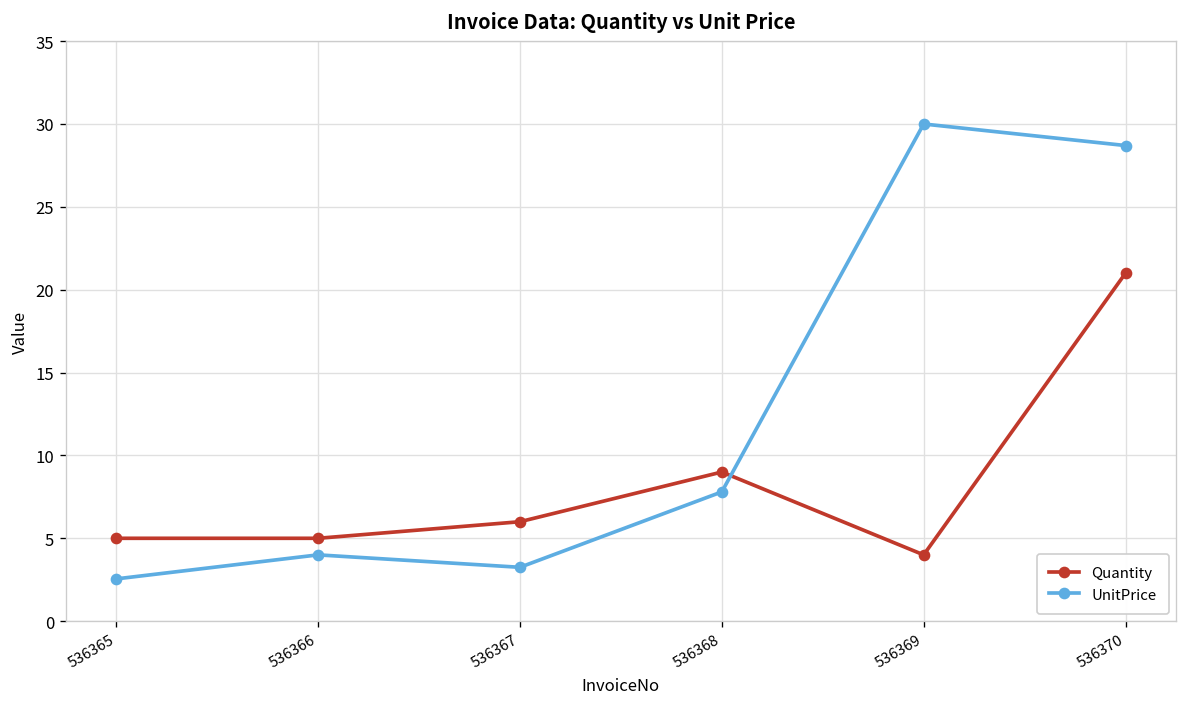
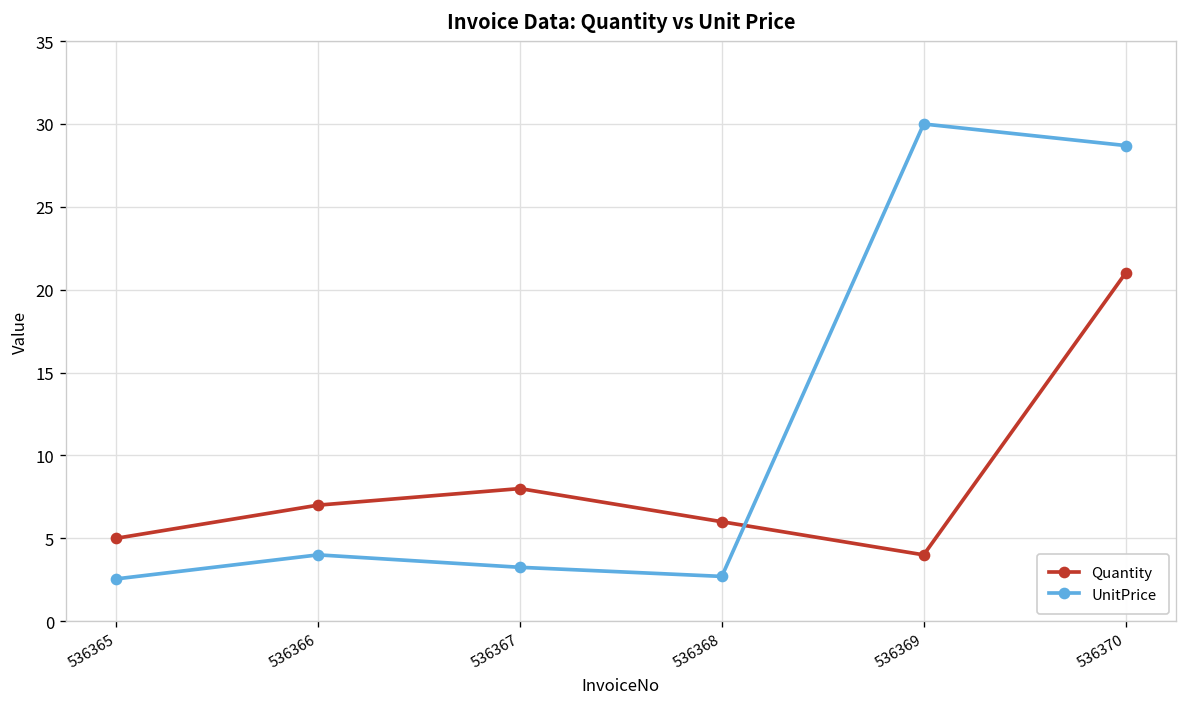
Quantity, 536366: 5 -> 7
Quantity, 536367: 6 -> 8
Quantity, 536368: 9 -> 6
UnitPrice, 536368: 7.8 -> 2.7
